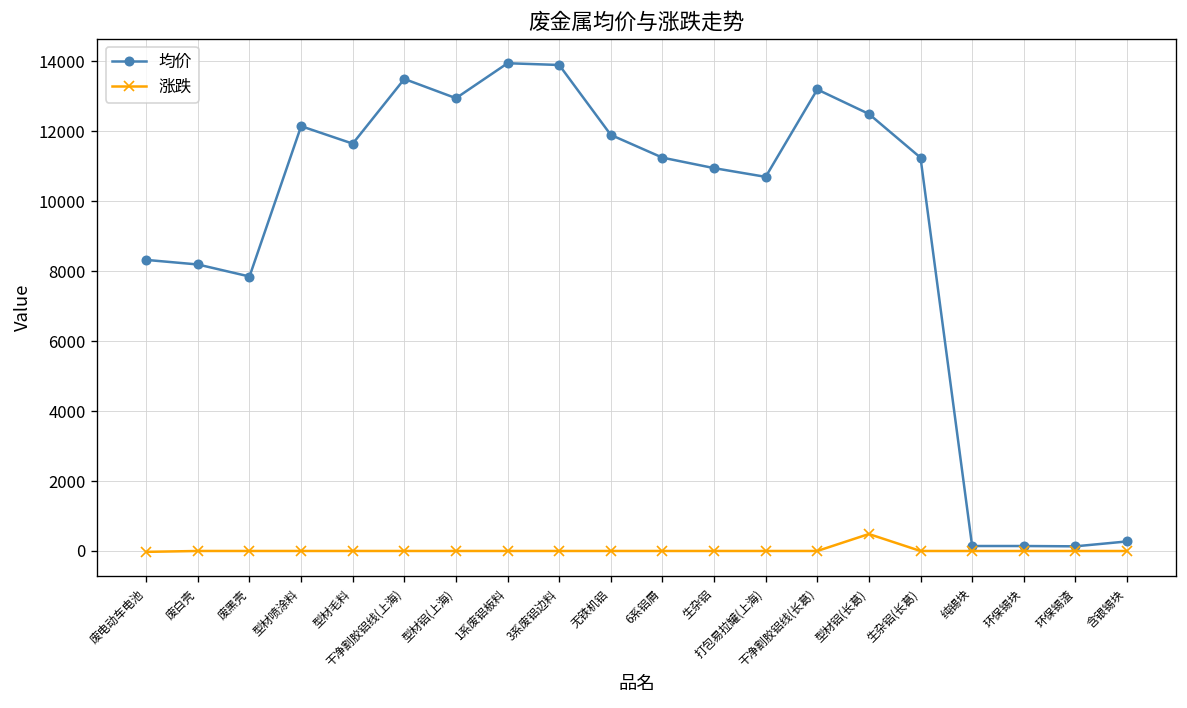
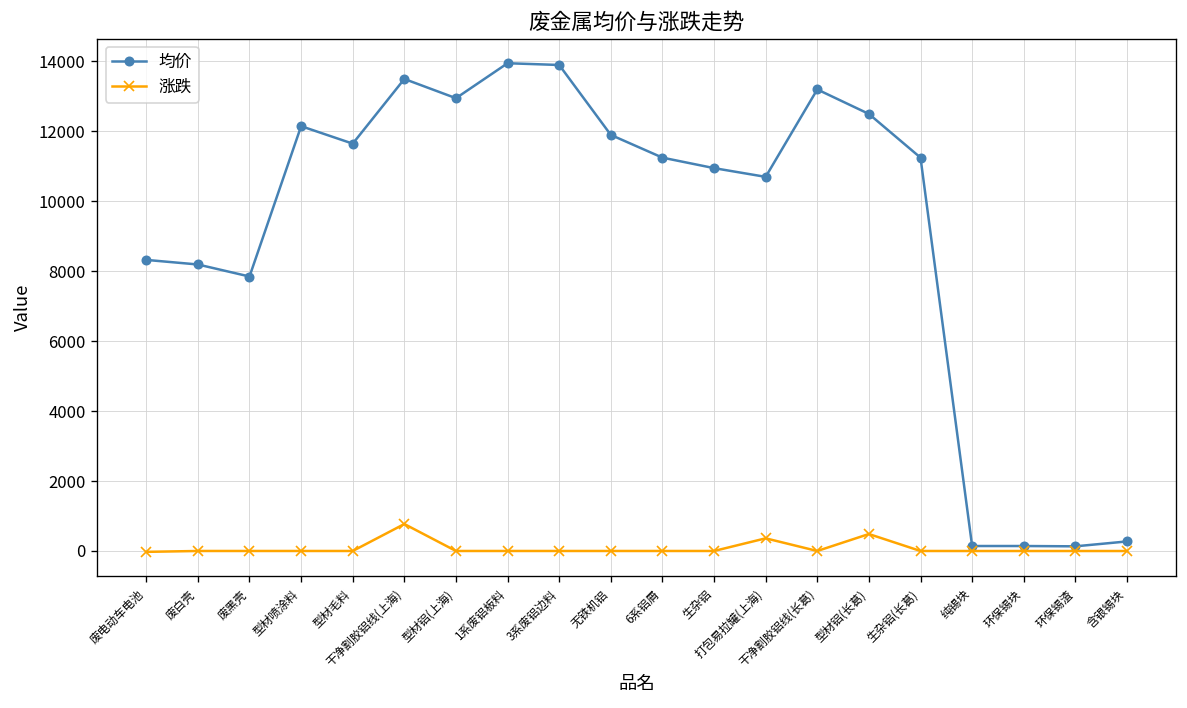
涨跌, 干净割胶铝线(上海): 0 -> 800
涨跌, 打包易拉罐(上海): 0 -> 400
